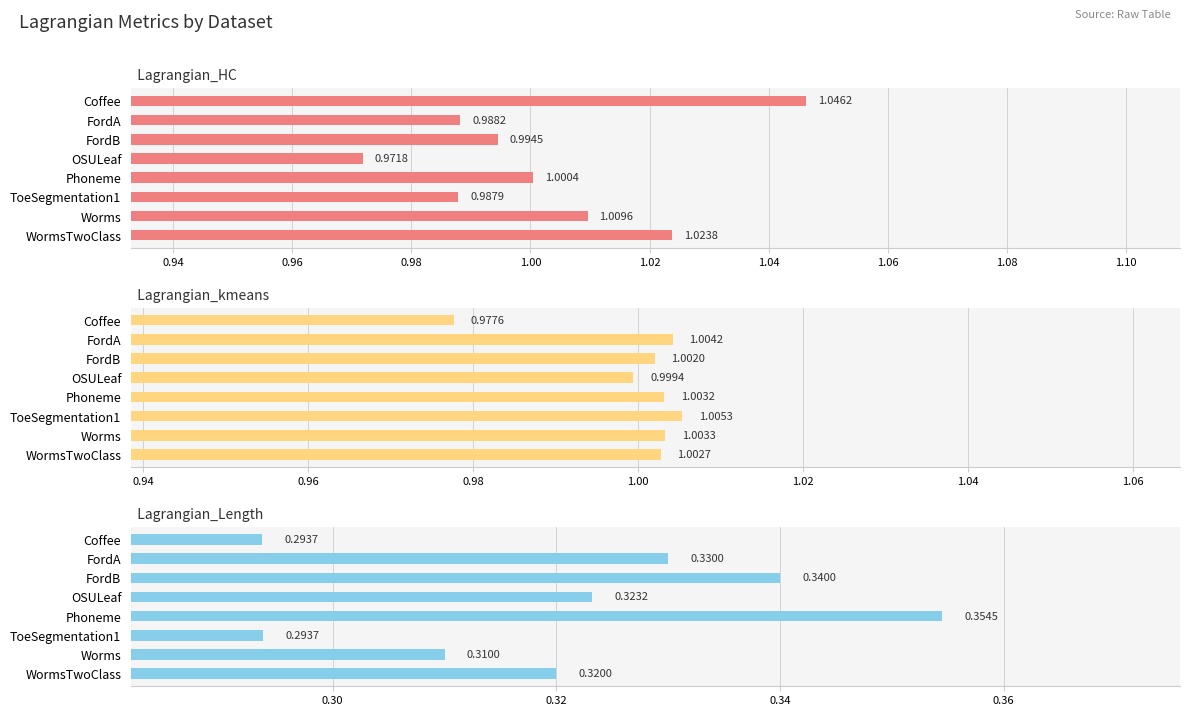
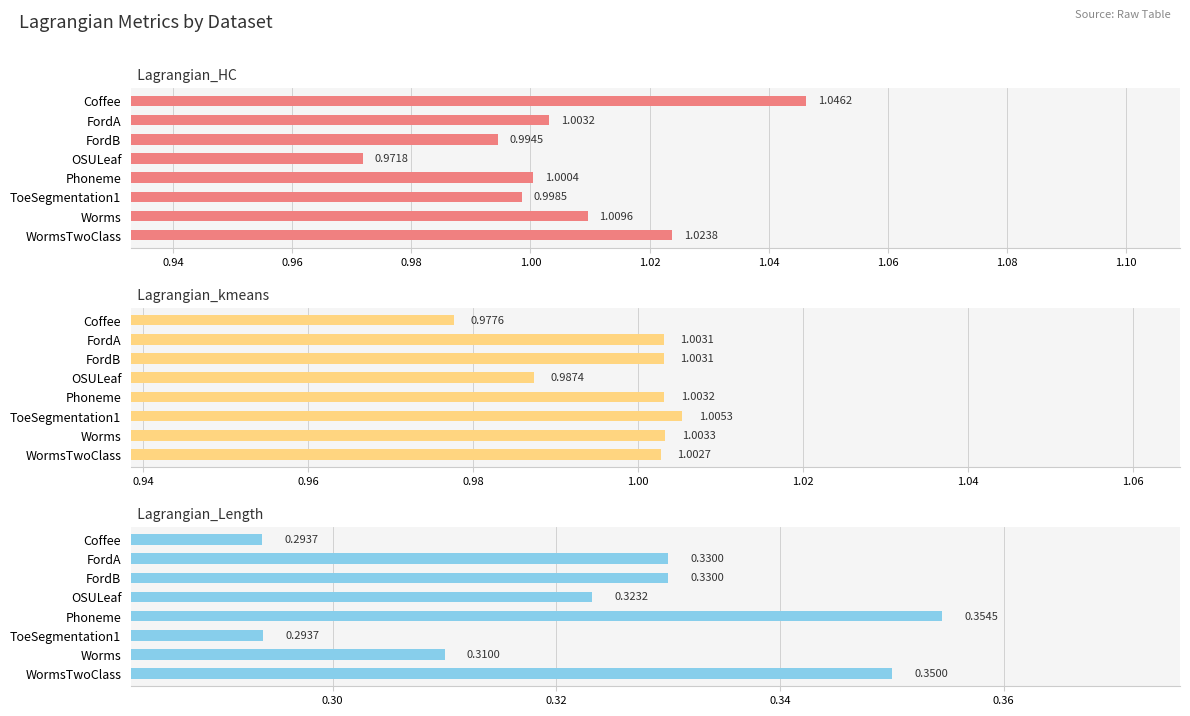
Lagrangian_HC, FordA: 0.9882 -> 1.0032
Lagrangian_HC, ToeSegmentation1: 0.9879 -> 0.9985
Lagrangian_kmeans, FordA: 1.0042 -> 1.0031
Lagrangian_kmeans, FordB: 1.0020 -> 1.0031
Lagrangian_kmeans, OSULeaf: 0.9994 -> 0.9874
Lagrangian_Length, FordB: 0.3400 -> 0.3300
Lagrangian_Length, WormsTwoClass: 0.3200 -> 0.3500
